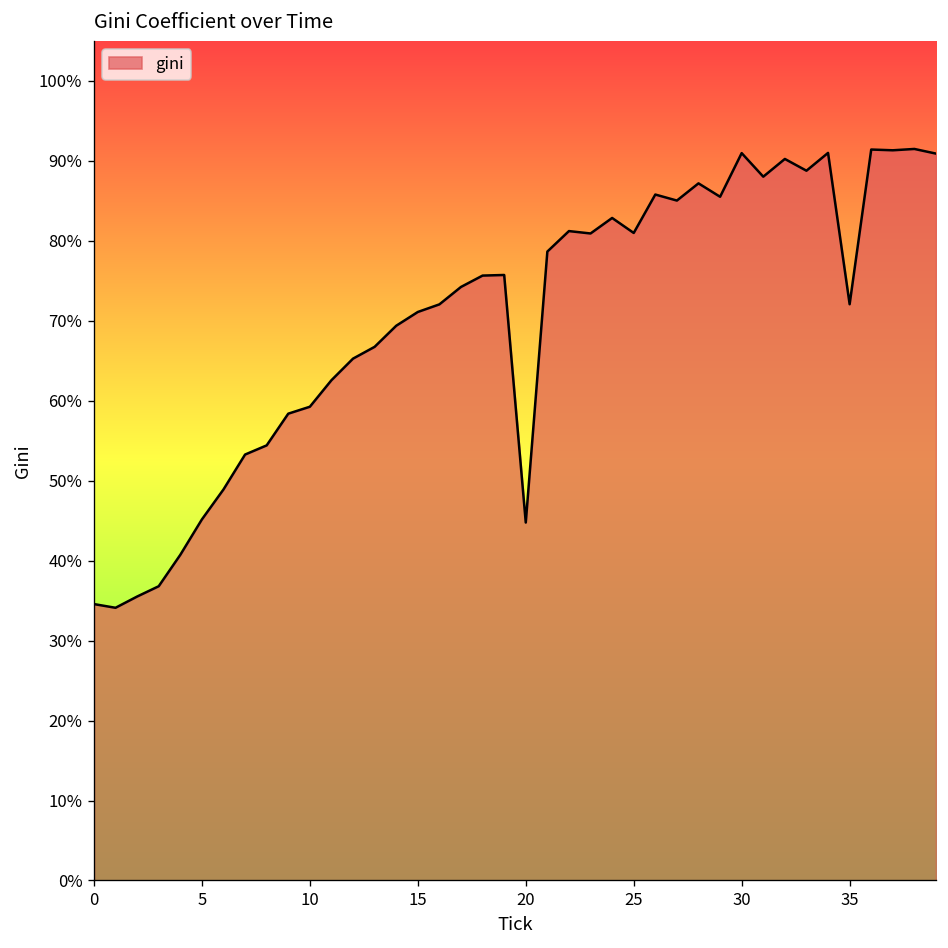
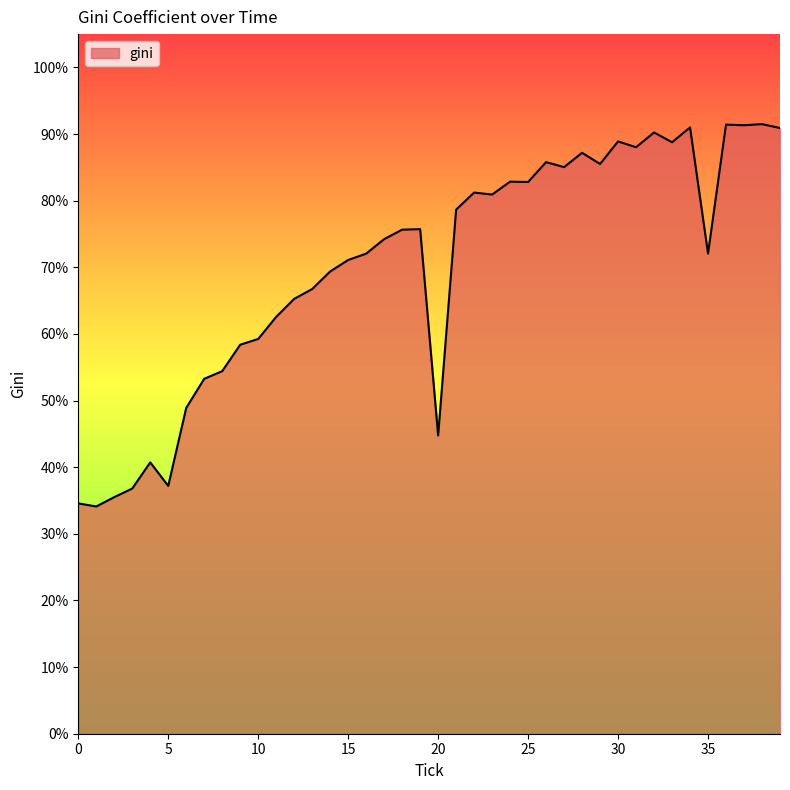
5: 45% -> 37%
25: 81% -> 83%
30: 91% -> 89%
